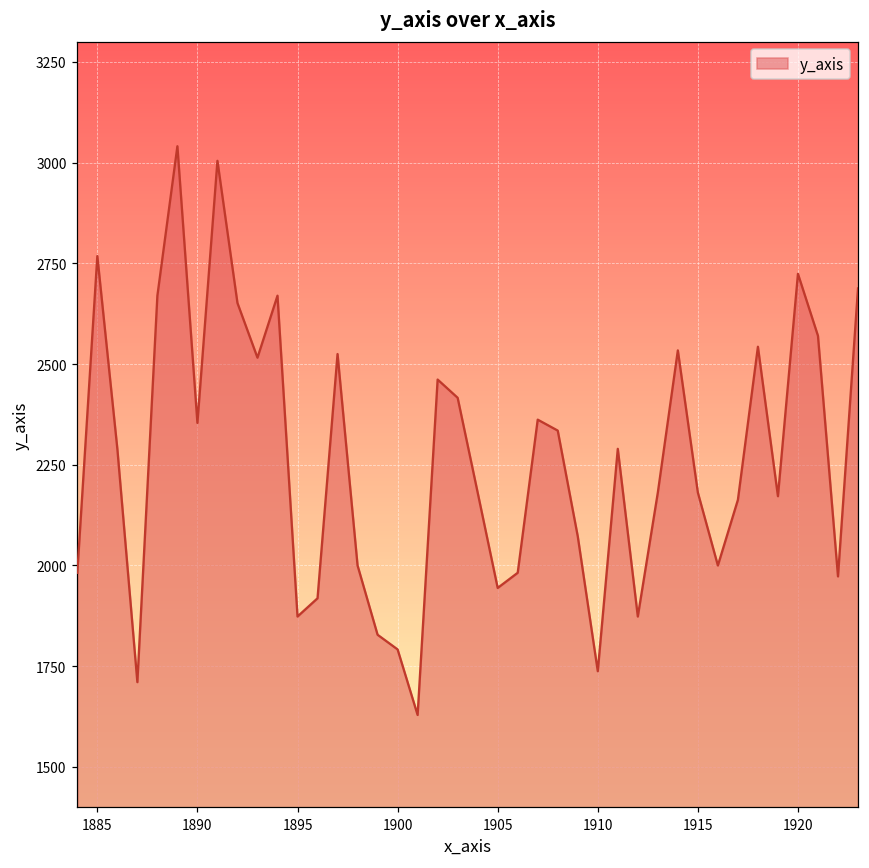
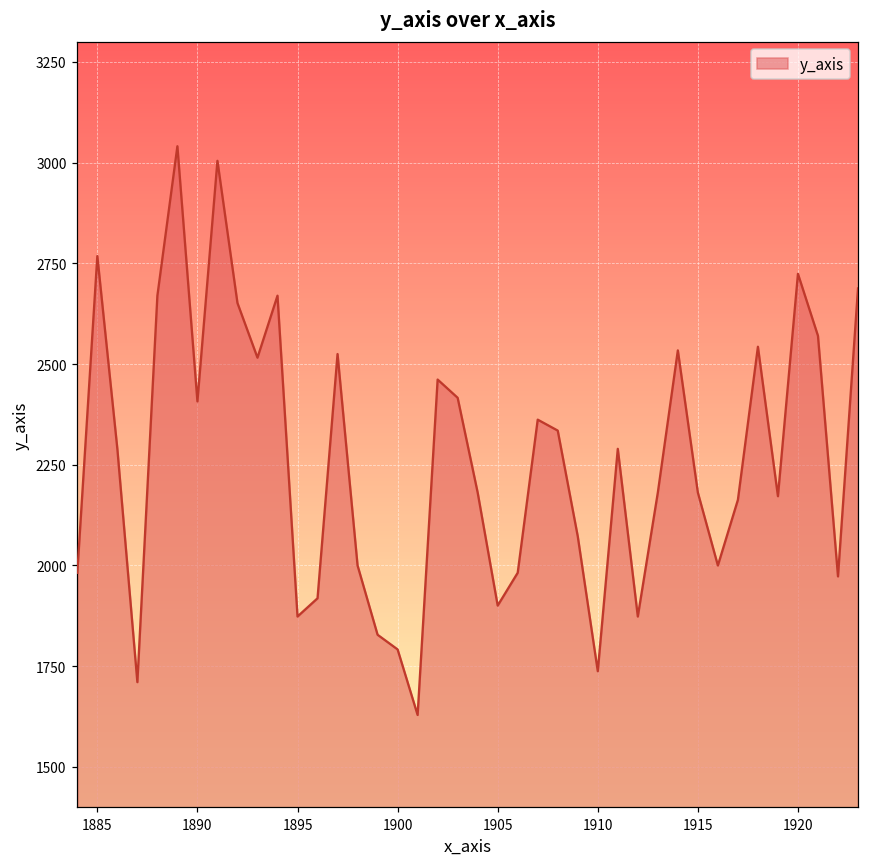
1890: 2350 -> 2410
1905: 1940 -> 1900
